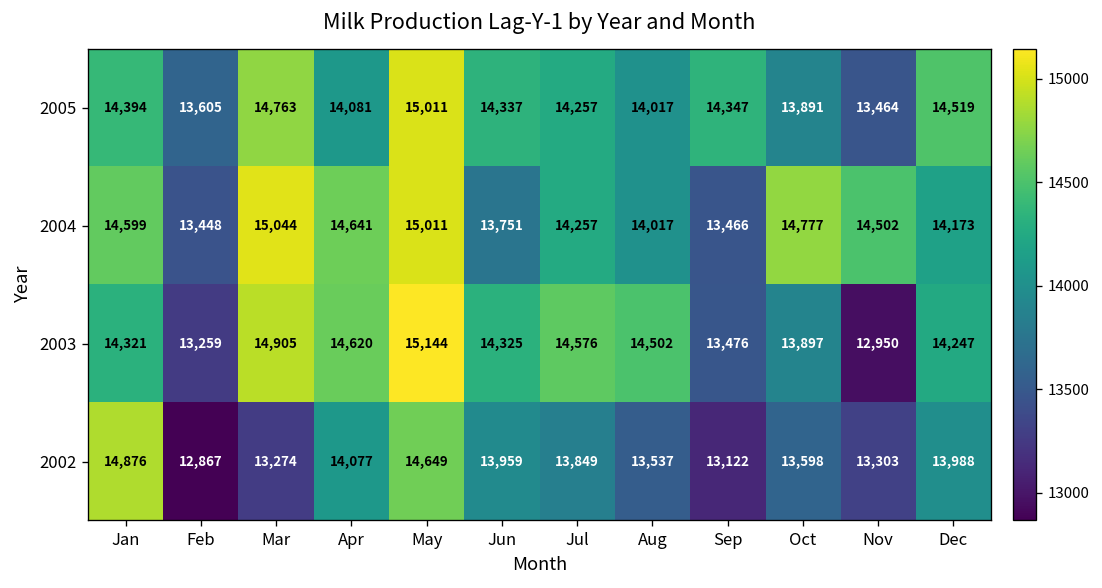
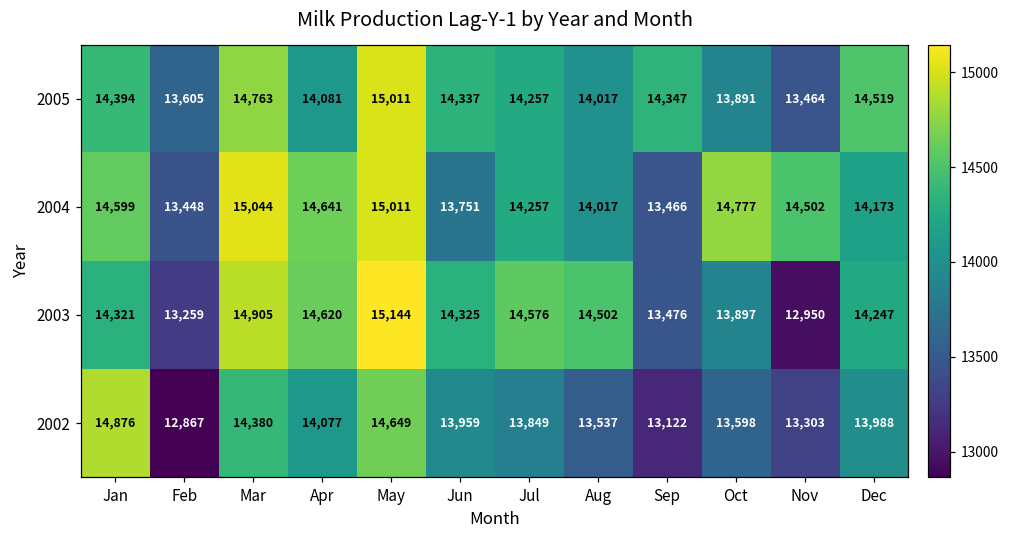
2002, Mar: 13,274 -> 14,380
